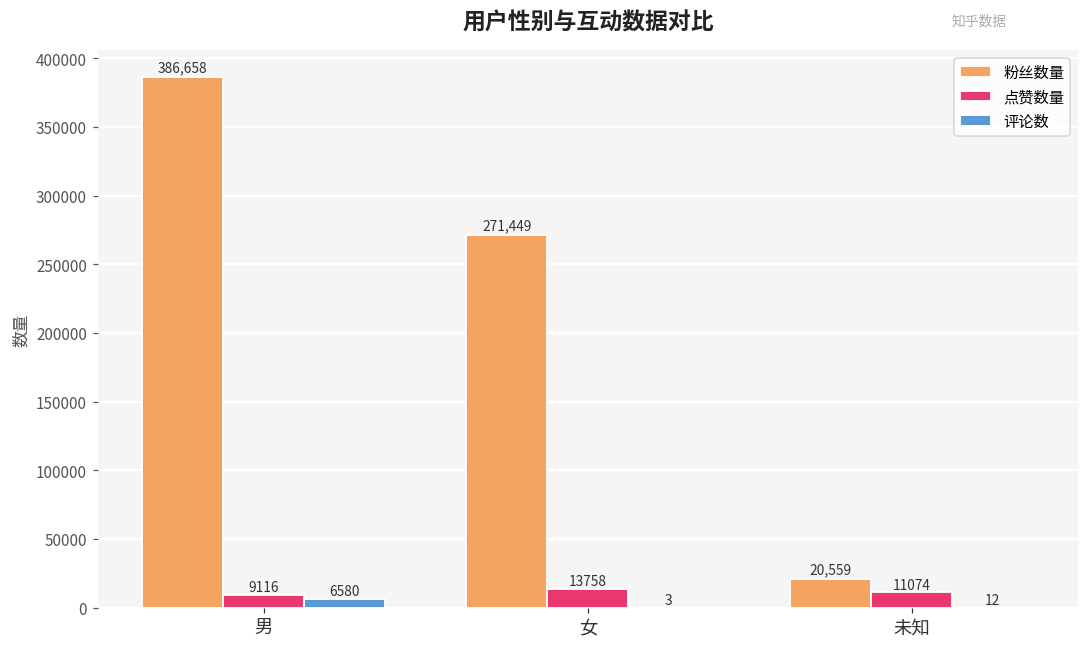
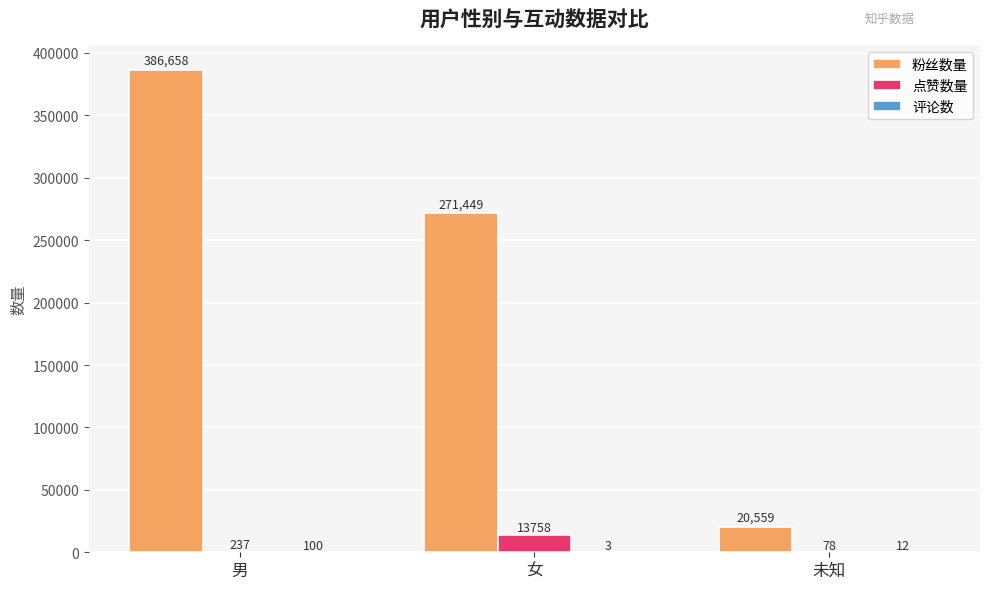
点赞数量, 男: 9116 -> 237
评论数, 男: 6580 -> 100
点赞数量, 未知: 11074 -> 78
